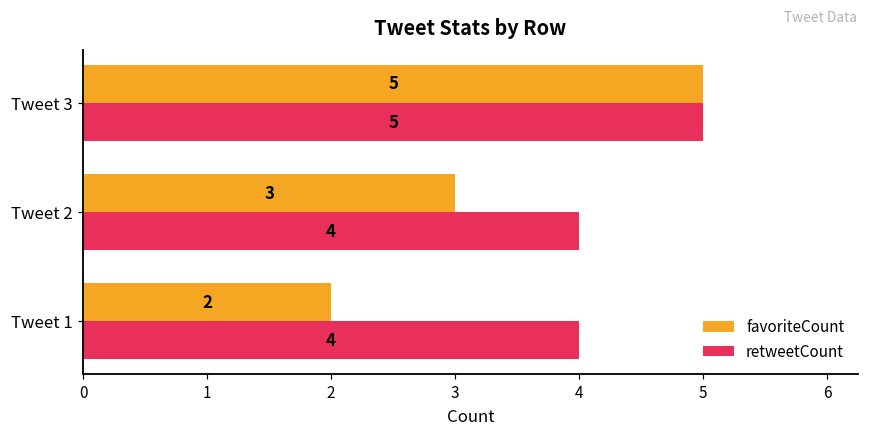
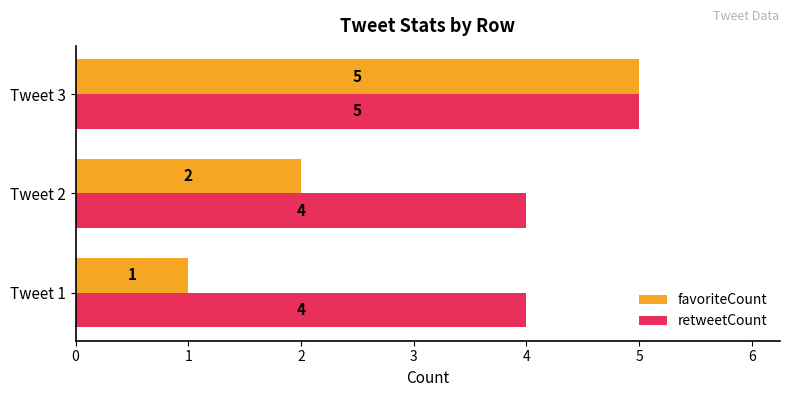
favoriteCount, Tweet 2: 3 -> 2
favoriteCount, Tweet 1: 2 -> 1
